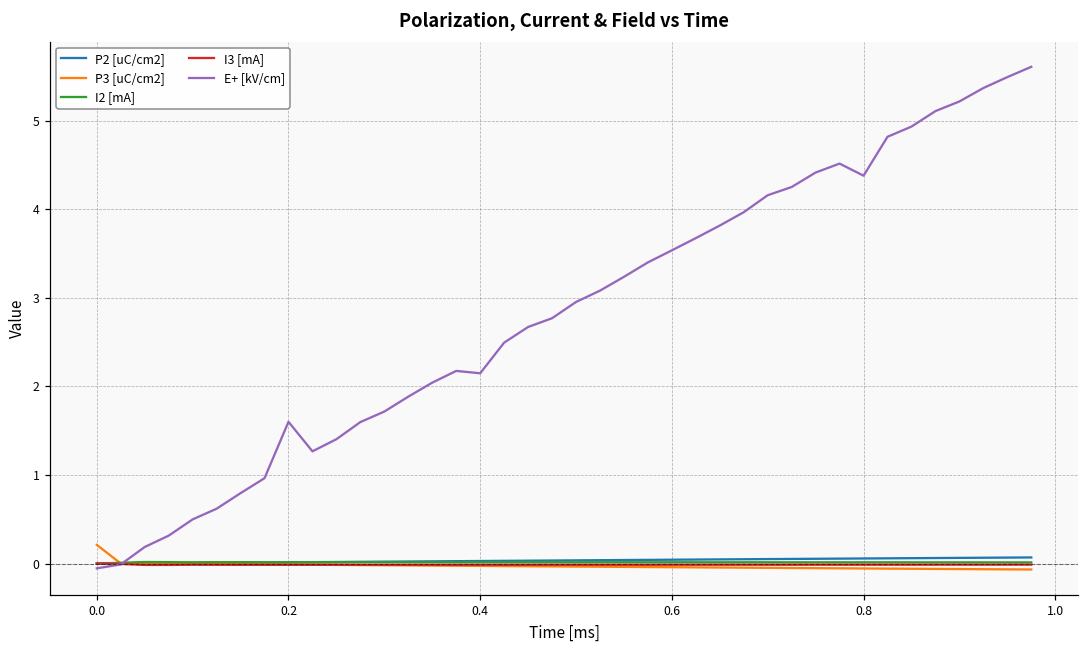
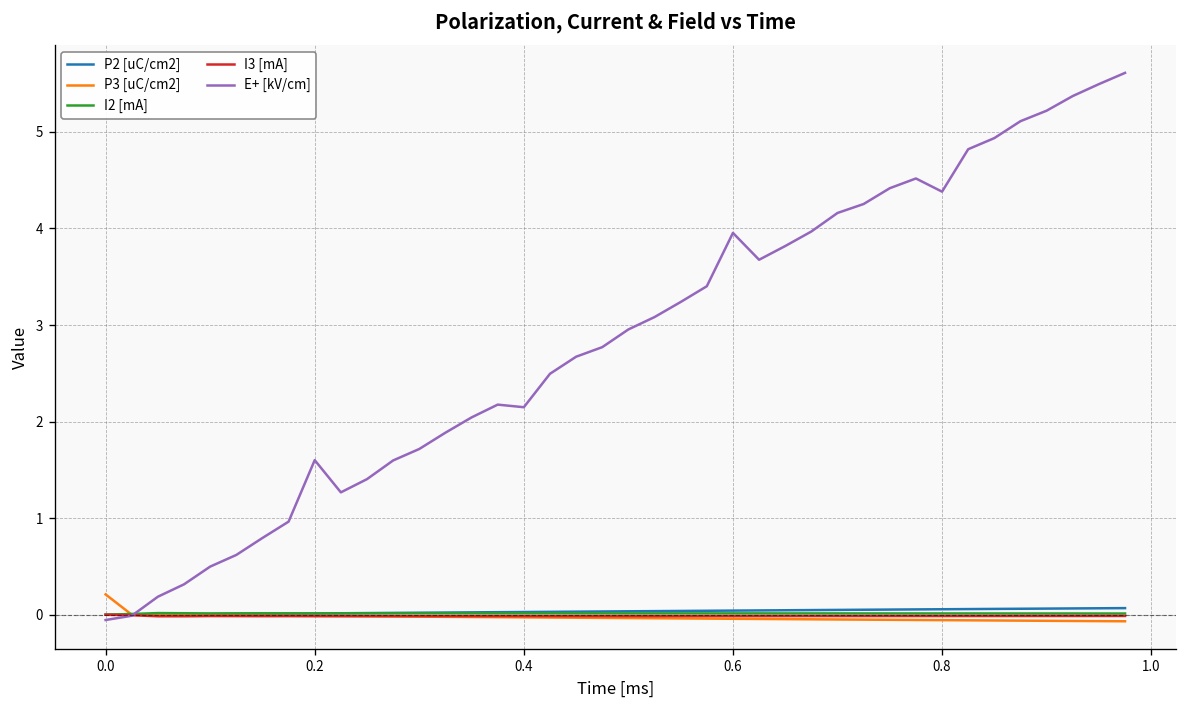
E+ [kV/cm], 0.6: 3.5 -> 4.0
